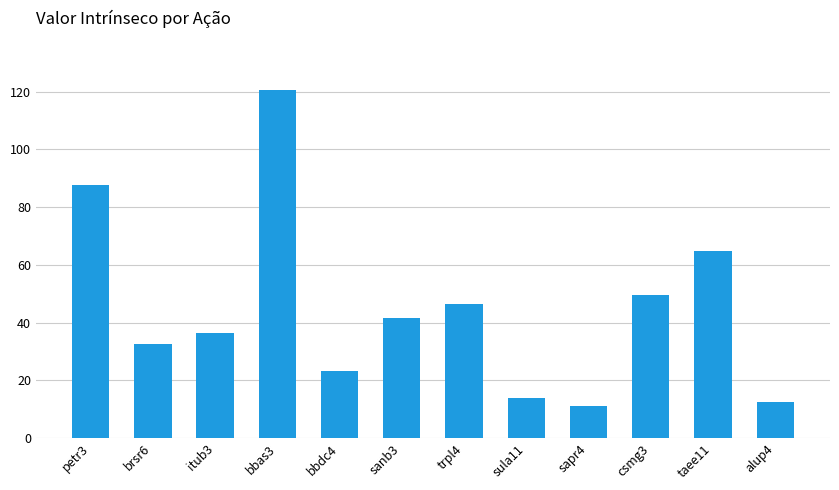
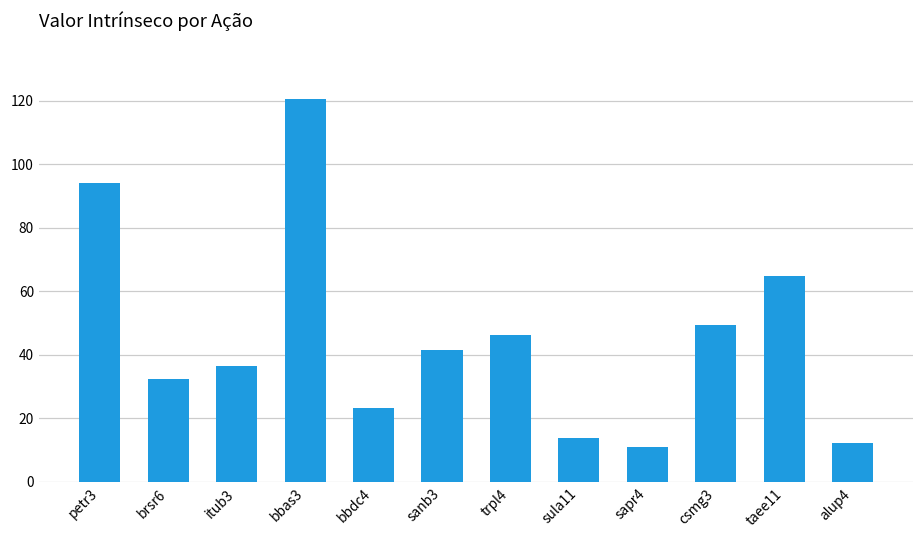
petr3: 88 -> 94
